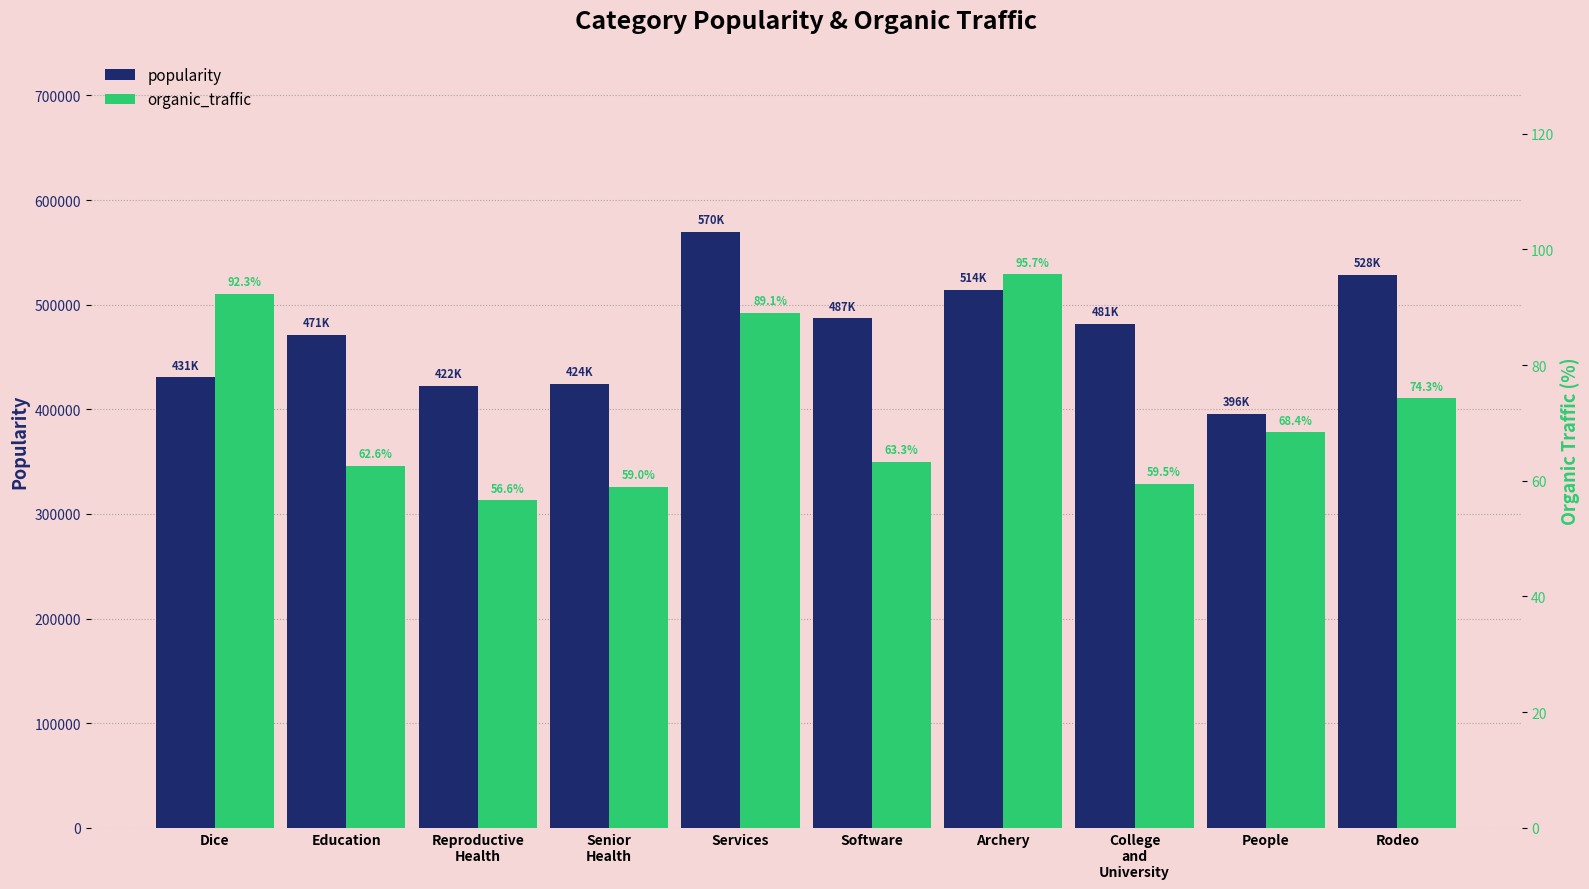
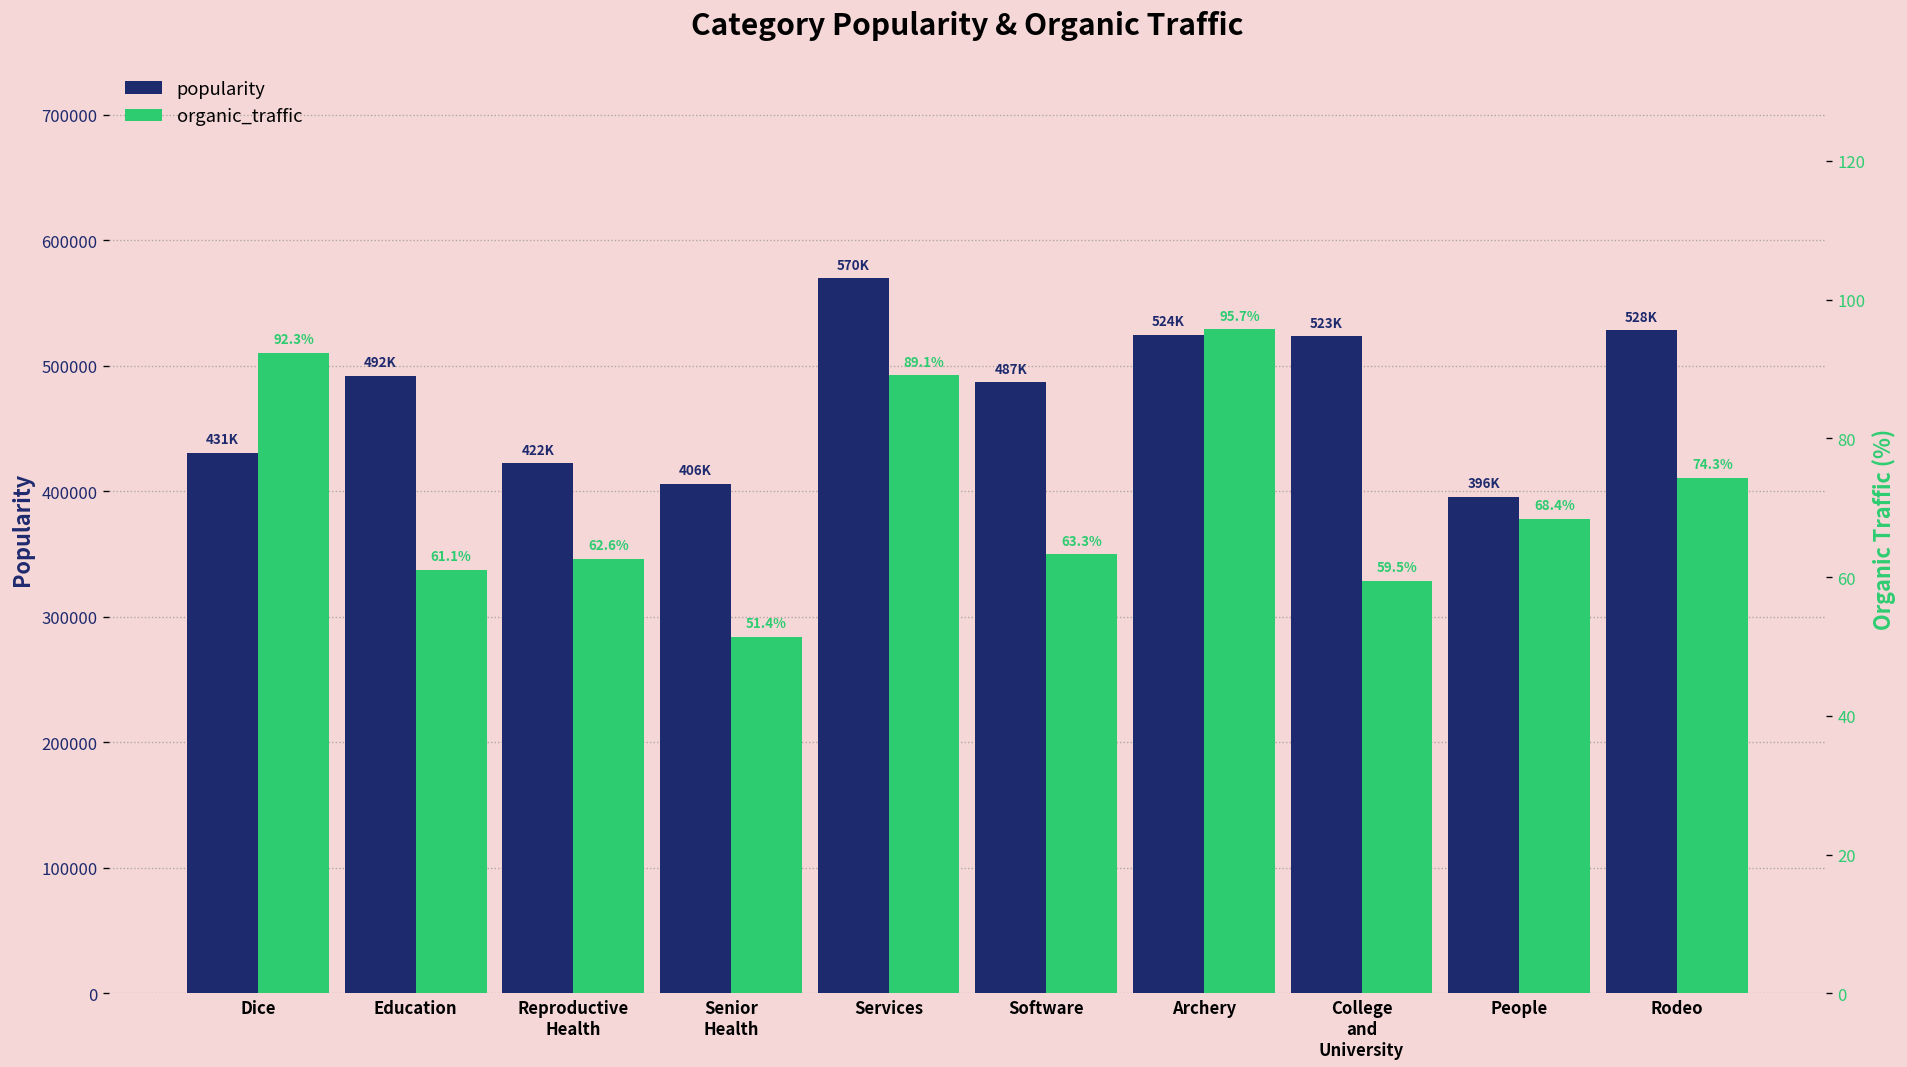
popularity, Education: 471K -> 492K
popularity, Senior Health: 424K -> 406K
popularity, Archery: 514K -> 524K
popularity, College and University: 481K -> 523K
organic_traffic, Education: 62.6% -> 61.1%
organic_traffic, Reproductive Health: 56.6% -> 62.6%
organic_traffic, Senior Health: 59.0% -> 51.4%
